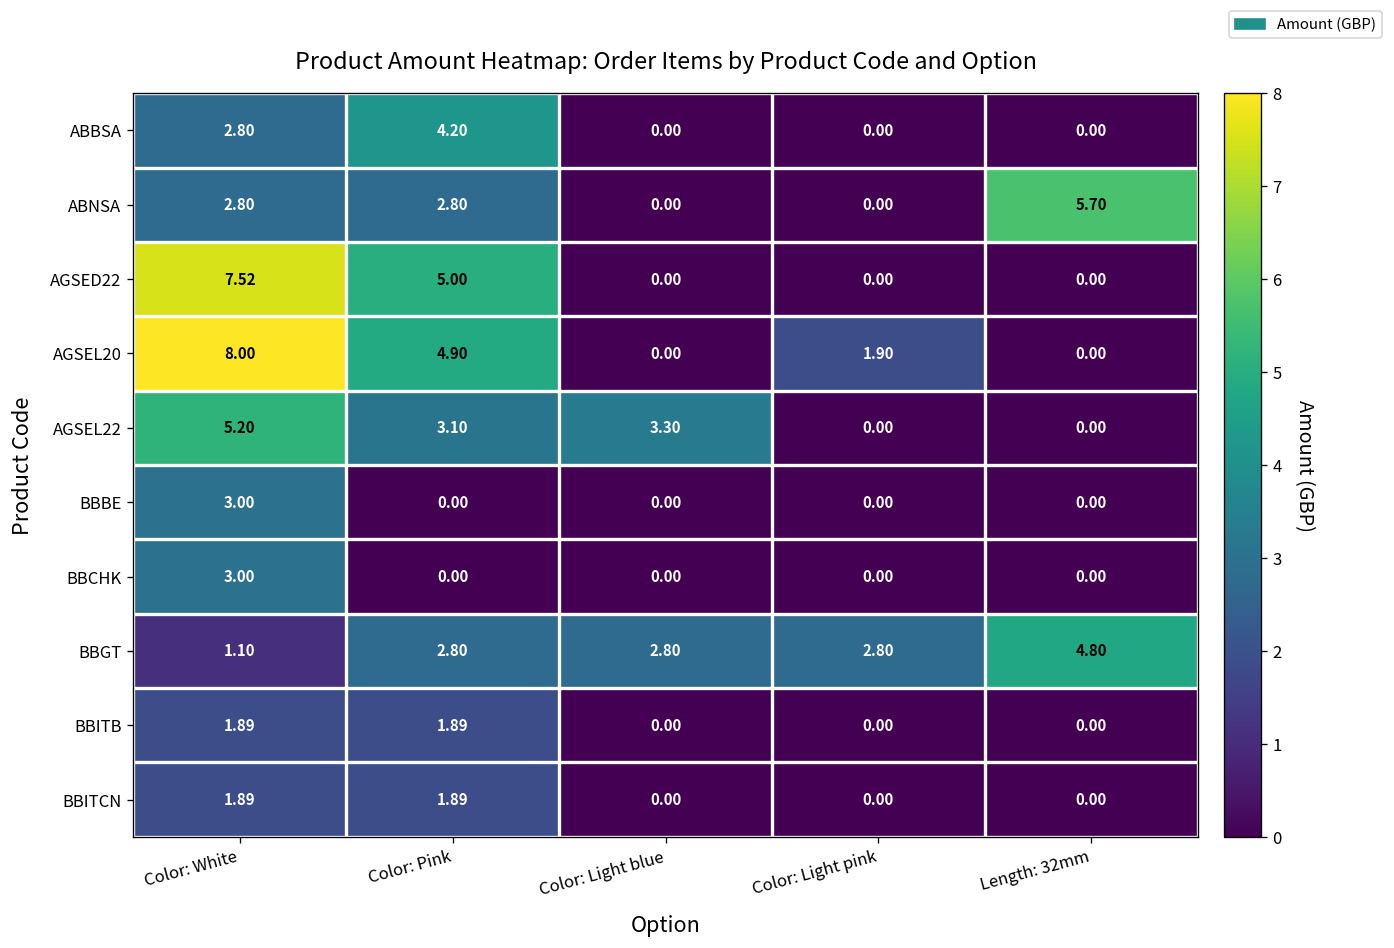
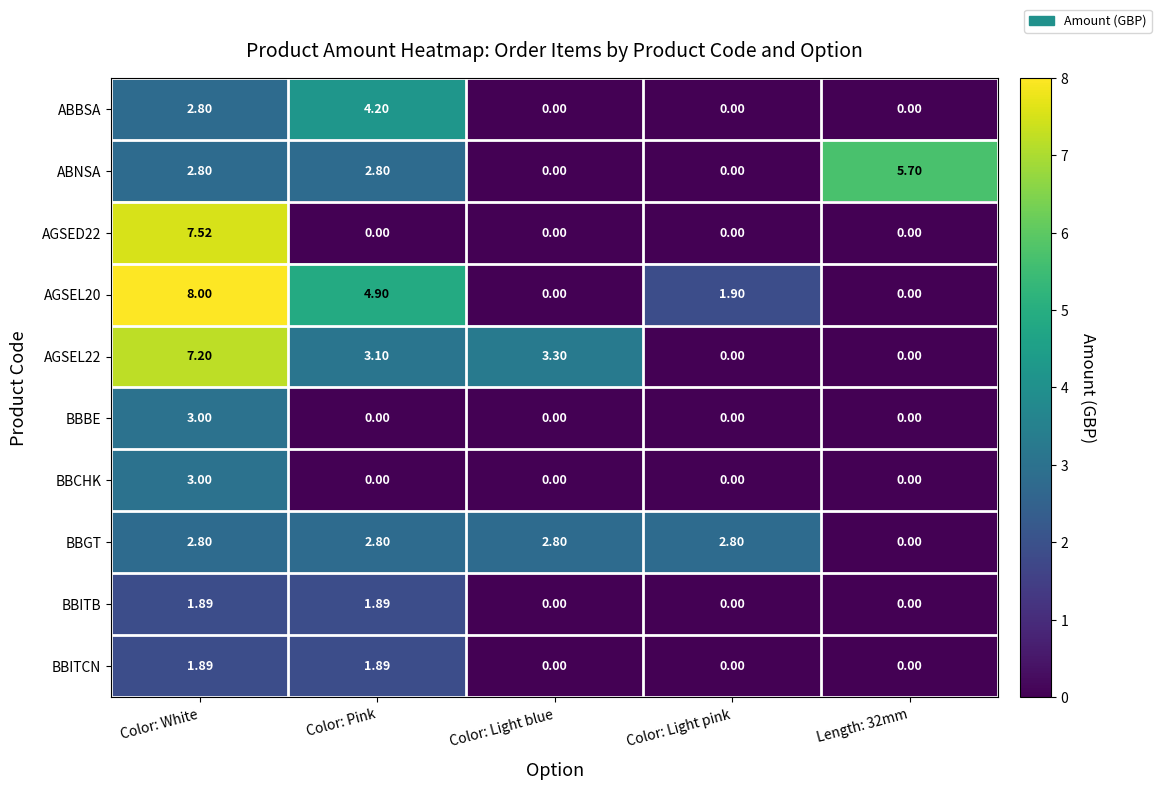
AGSED22, Color: Pink: 5.00 -> 0.00
AGSEL22, Color: White: 5.20 -> 7.20
BBGT, Color: White: 1.10 -> 2.80
BBGT, Length: 32mm: 4.80 -> 0.00
